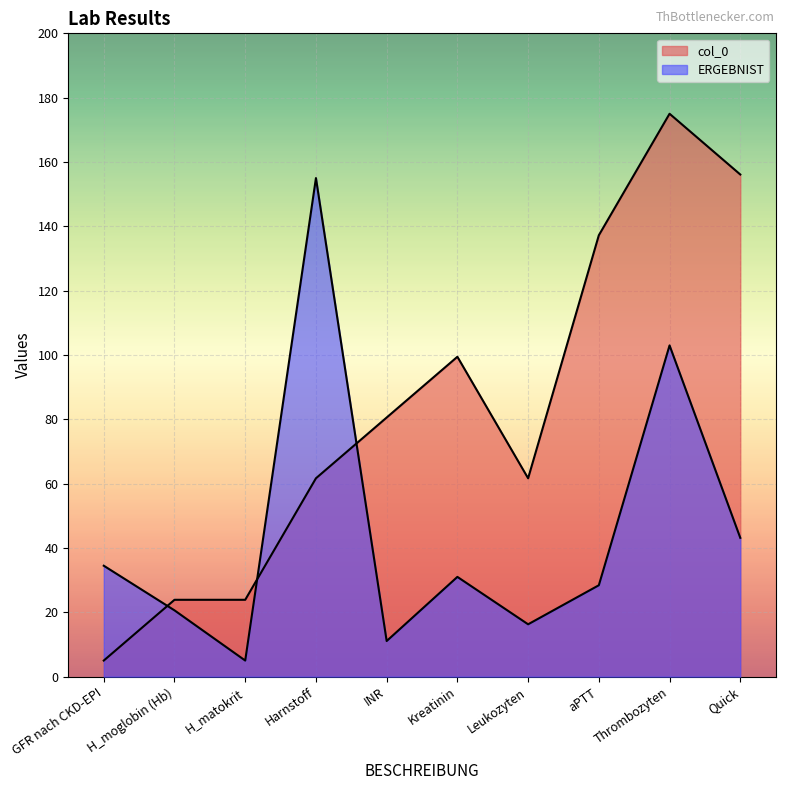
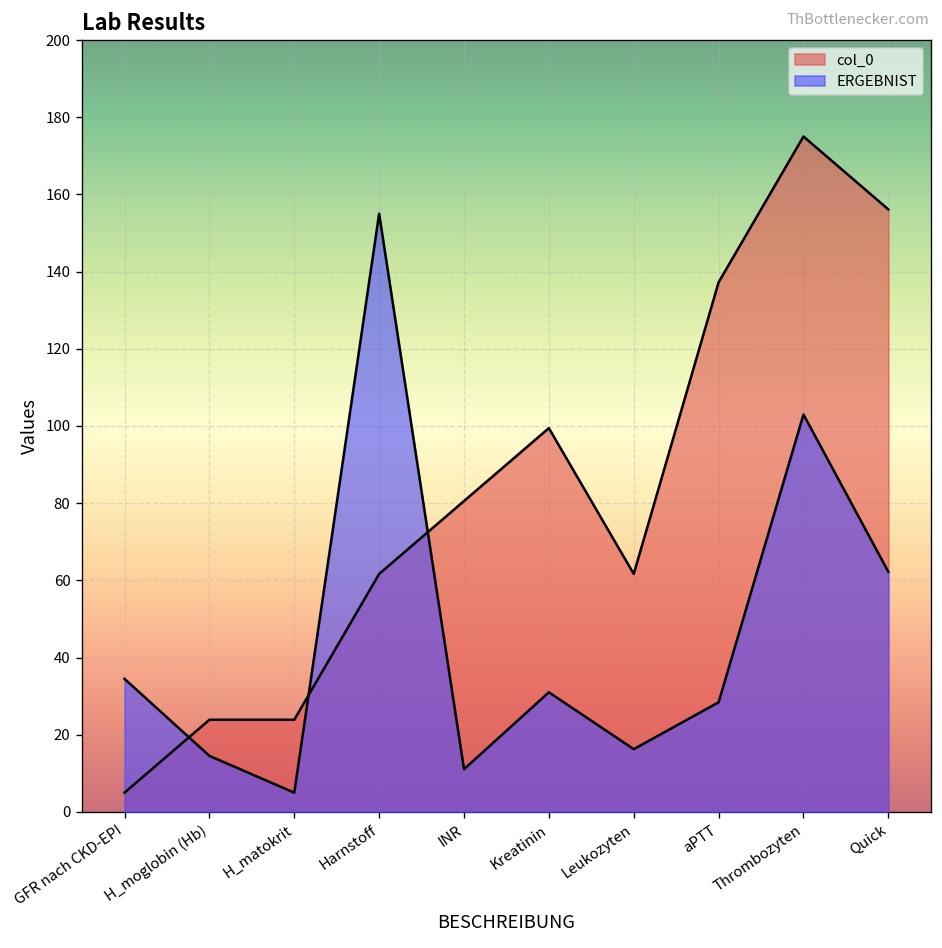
ERGEBNIST, H_moglobin (Hb): 21 -> 15
ERGEBNIST, Quick: 43 -> 62
